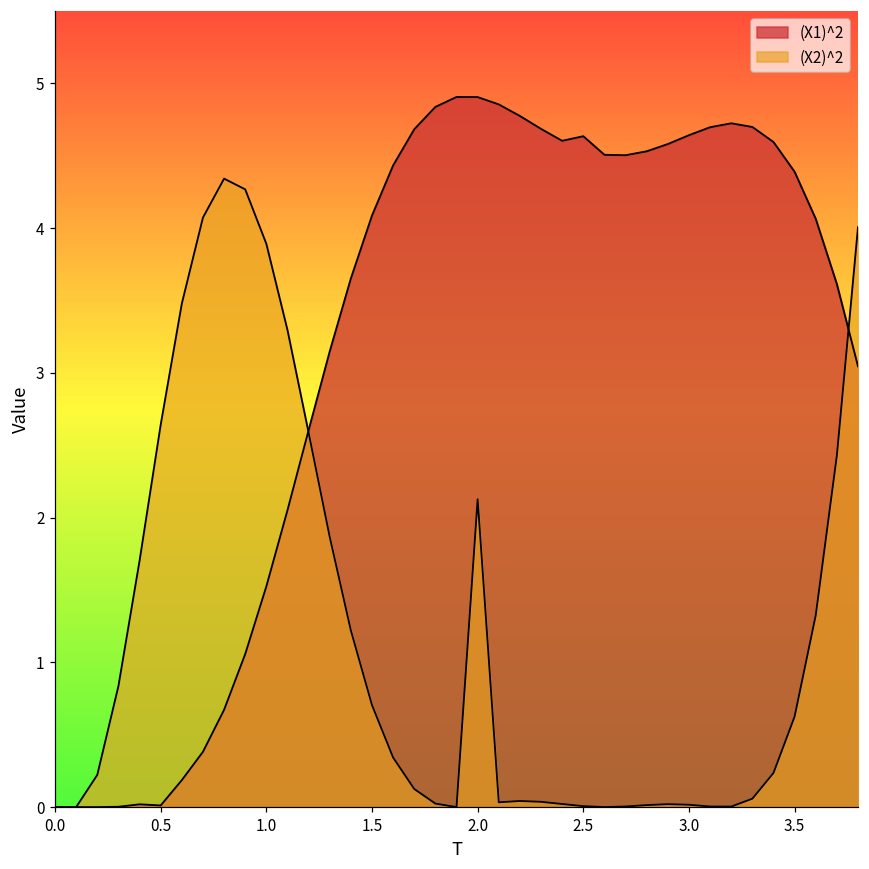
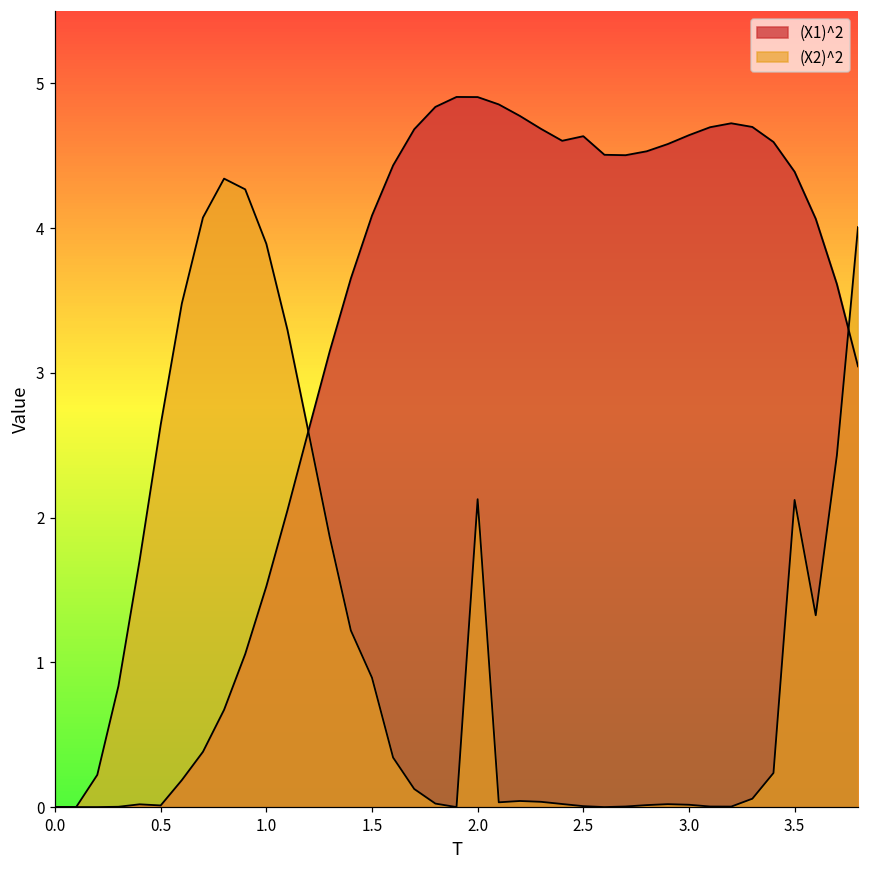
(X2)^2, 1.5: 0.70 -> 0.89
(X2)^2, 3.5: 0.63 -> 2.12
